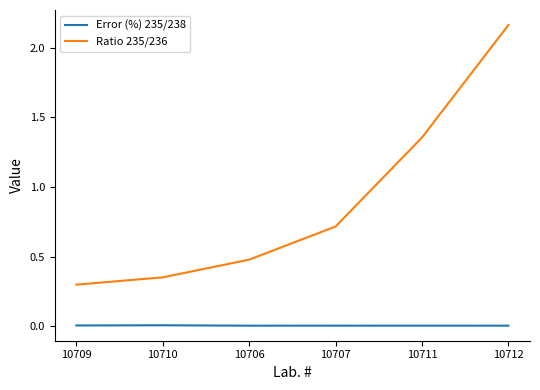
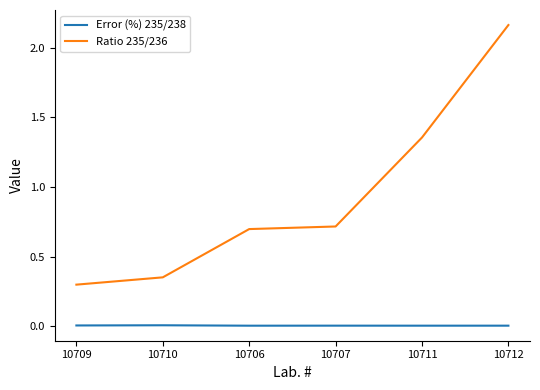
Ratio 235/236, 10706: 0.48 -> 0.70
